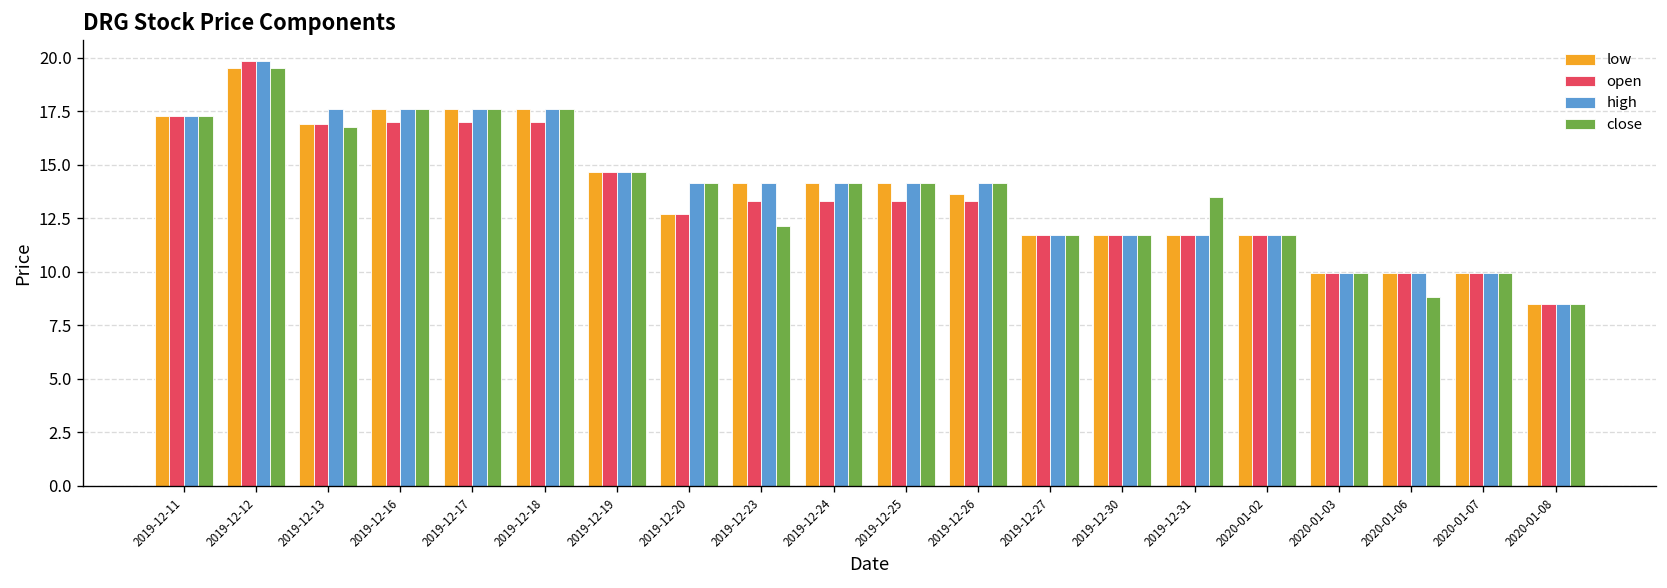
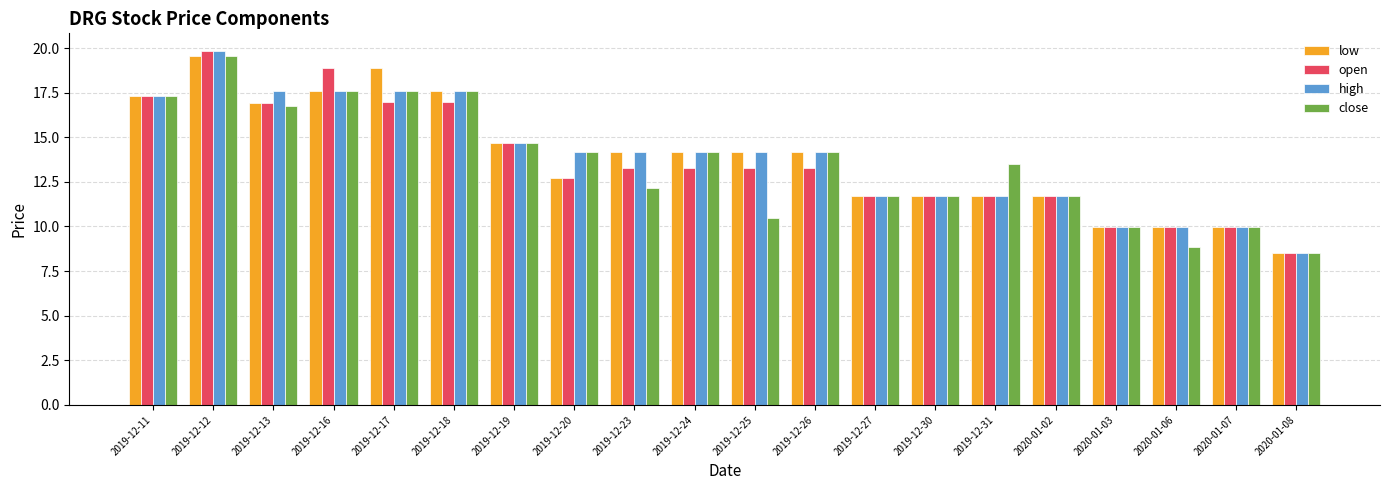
open, 2019-12-16: 17.0 -> 18.9
low, 2019-12-17: 17.6 -> 18.9
close, 2019-12-25: 14.2 -> 10.5
low, 2019-12-26: 13.6 -> 14.2
